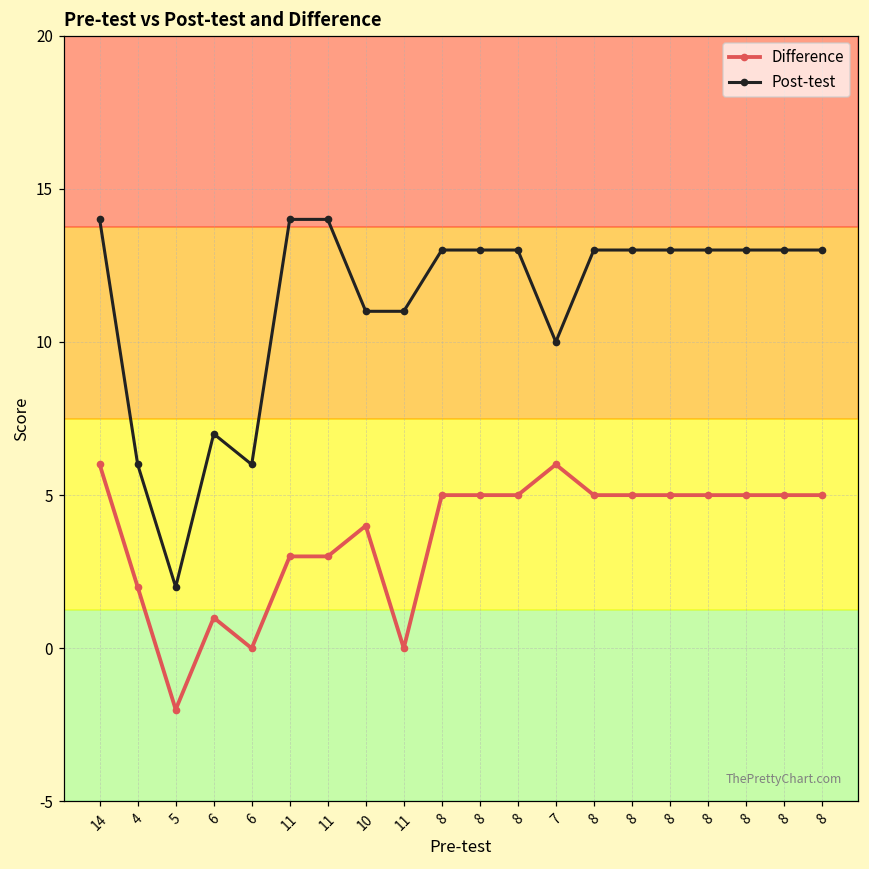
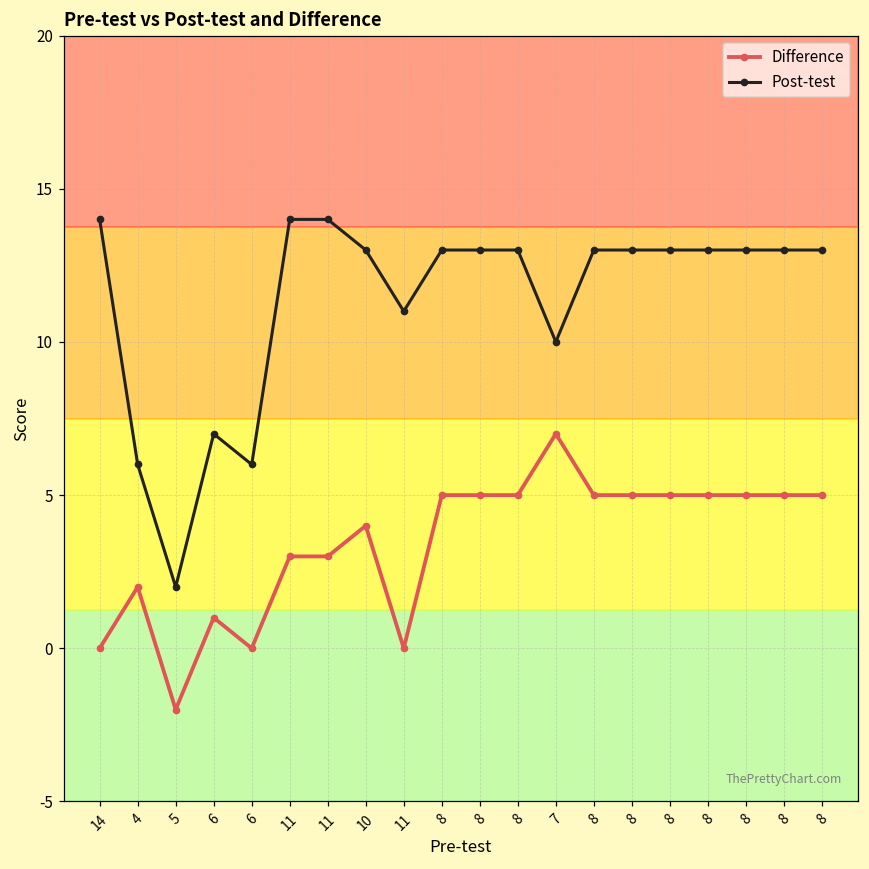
Difference, 14: 6 -> 0
Post-test, 10: 11 -> 13
Difference, 7: 6 -> 7
